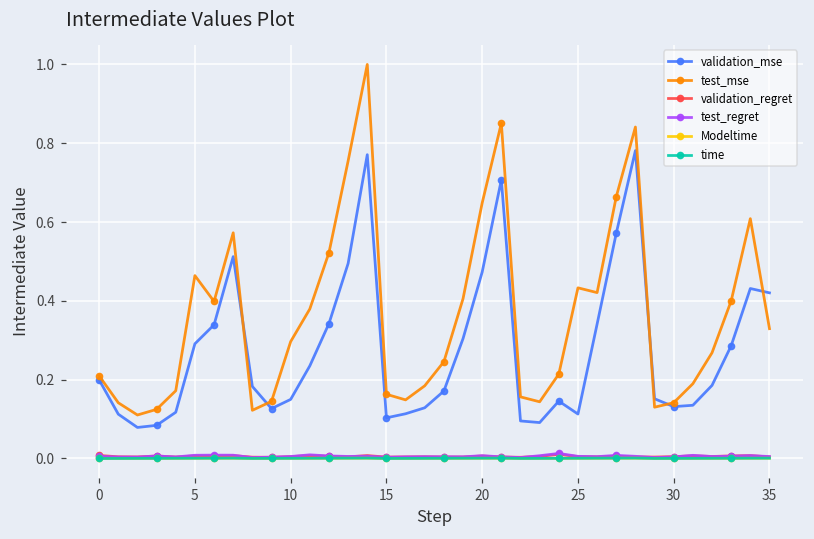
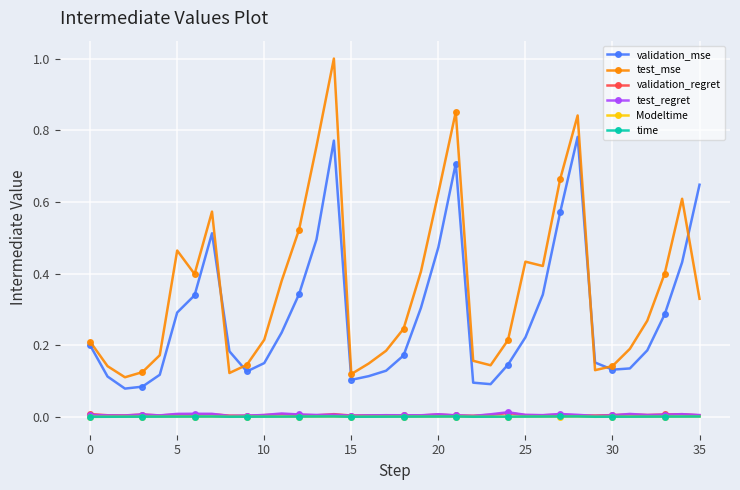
test_mse, 10: 0.30 -> 0.21
test_mse, 15: 0.16 -> 0.12
test_mse, 20: 0.65 -> 0.63
validation_mse, 25: 0.11 -> 0.22
validation_mse, 35: 0.42 -> 0.65
